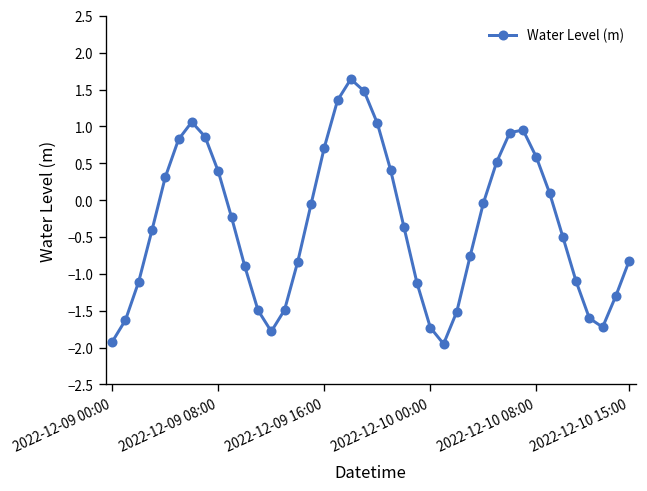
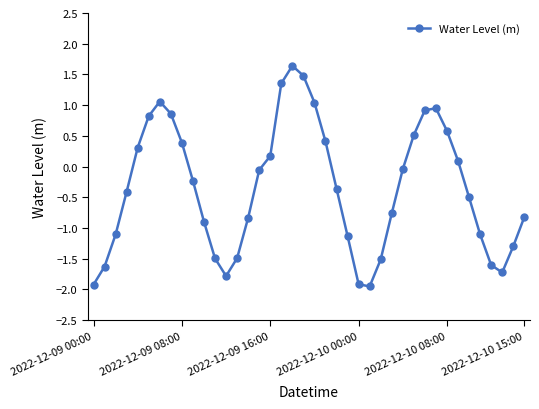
2022-12-09 16:00: 0.7 -> 0.2
2022-12-10 00:00: -1.7 -> -1.9
